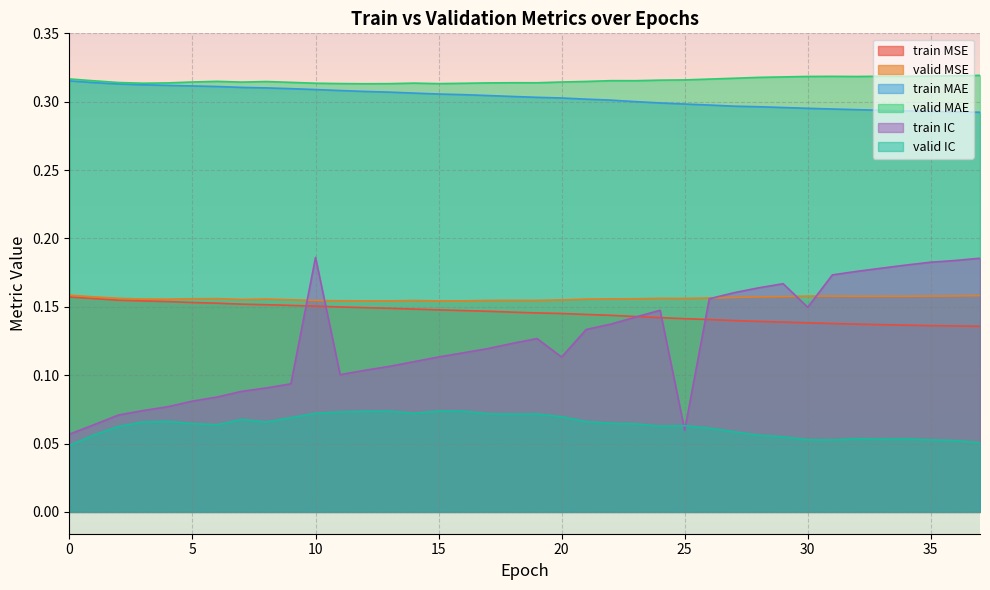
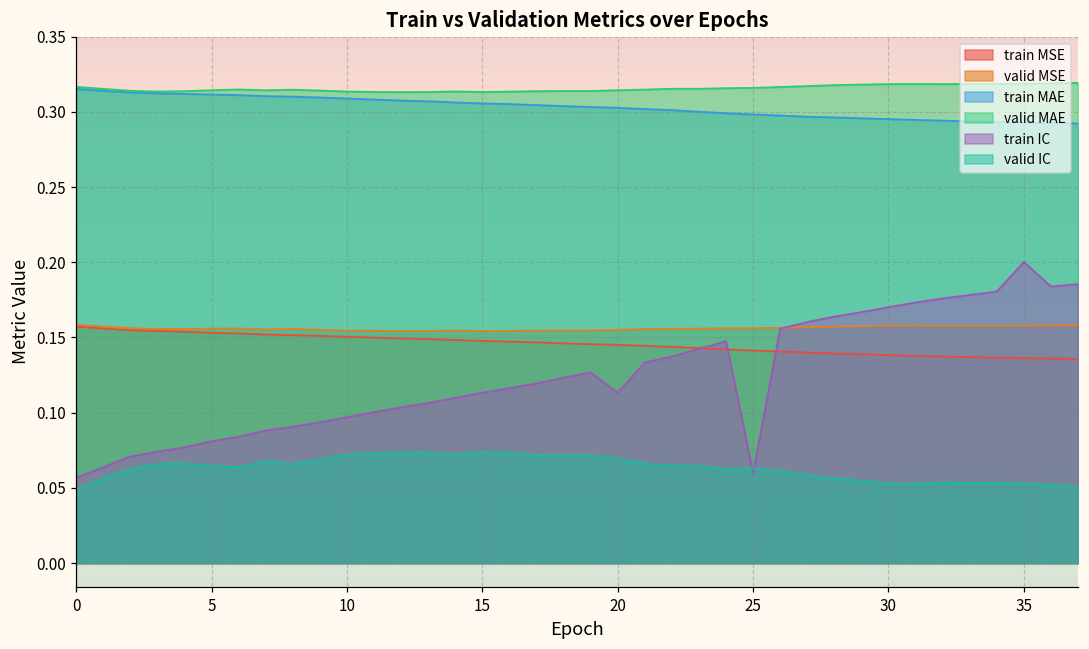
train IC, 10: 0.186 -> 0.097
train IC, 30: 0.150 -> 0.170
train IC, 35: 0.183 -> 0.200
